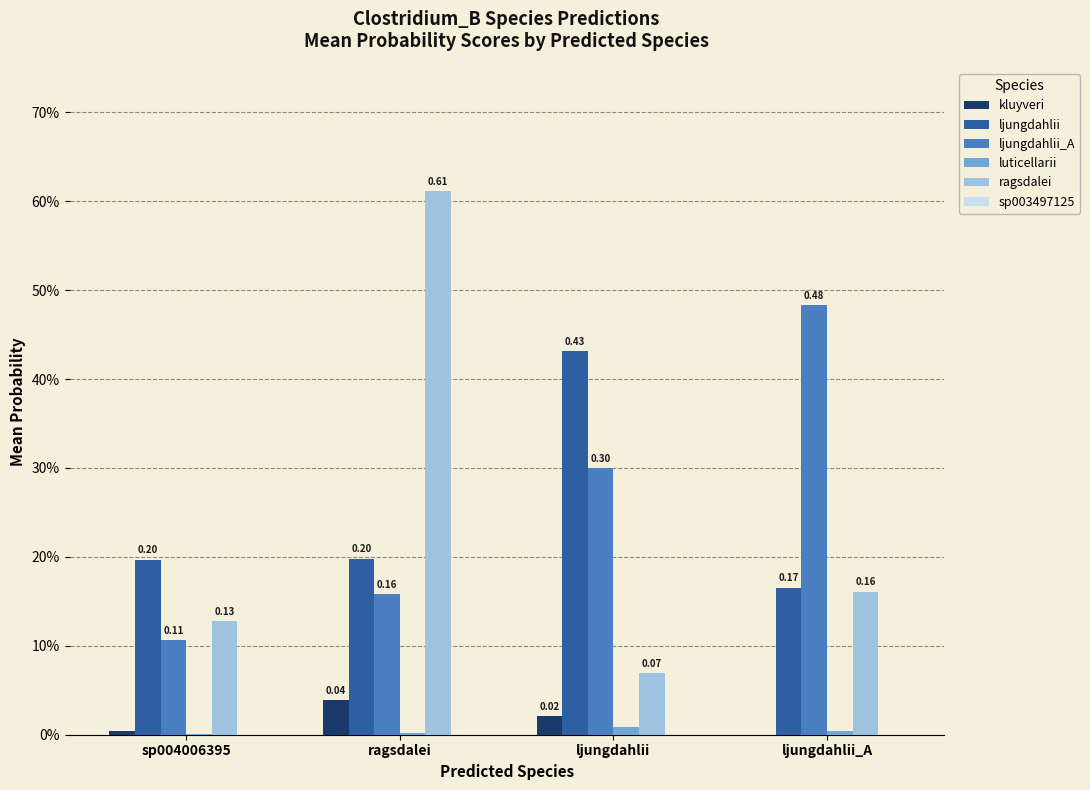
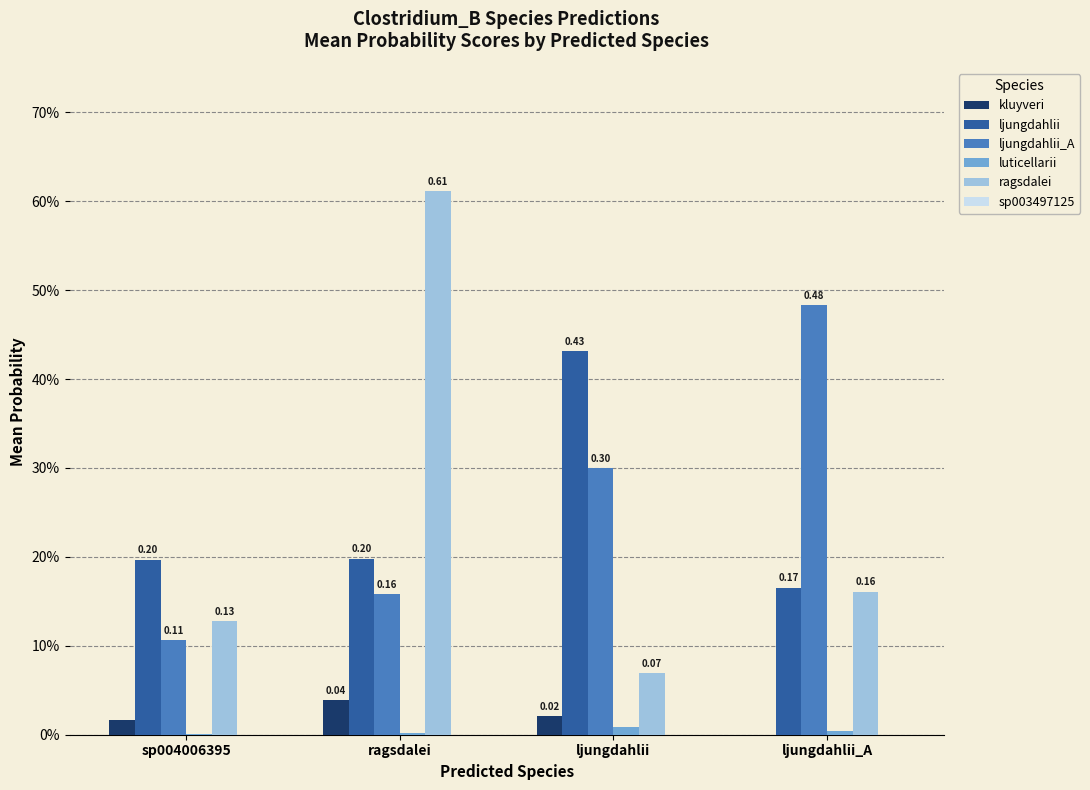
kluyveri, sp004006395: 0% -> 2%
